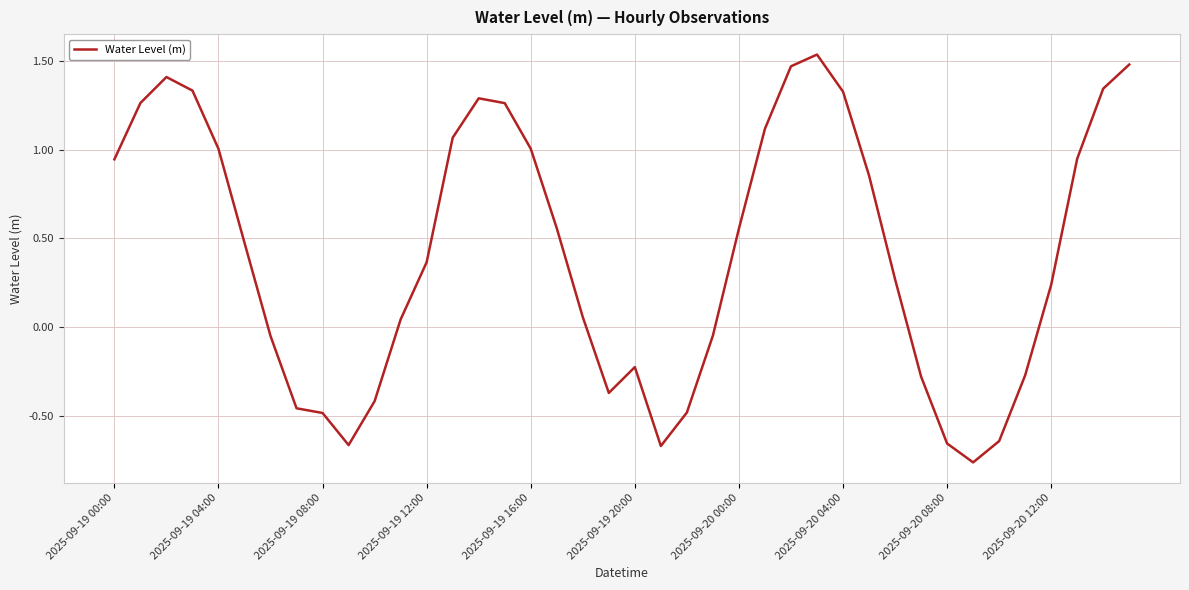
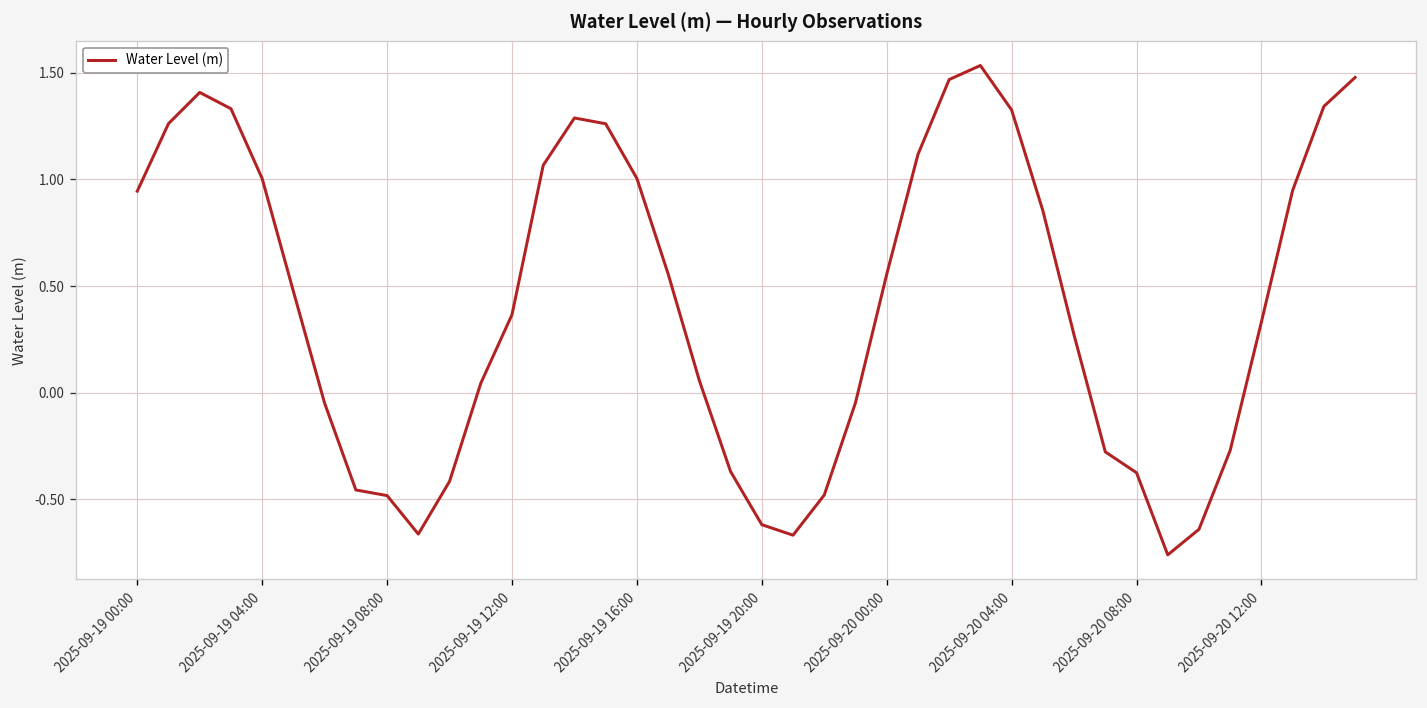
2025-09-19 20:00: -0.22 -> -0.62
2025-09-20 08:00: -0.65 -> -0.37
2025-09-20 12:00: 0.24 -> 0.33
